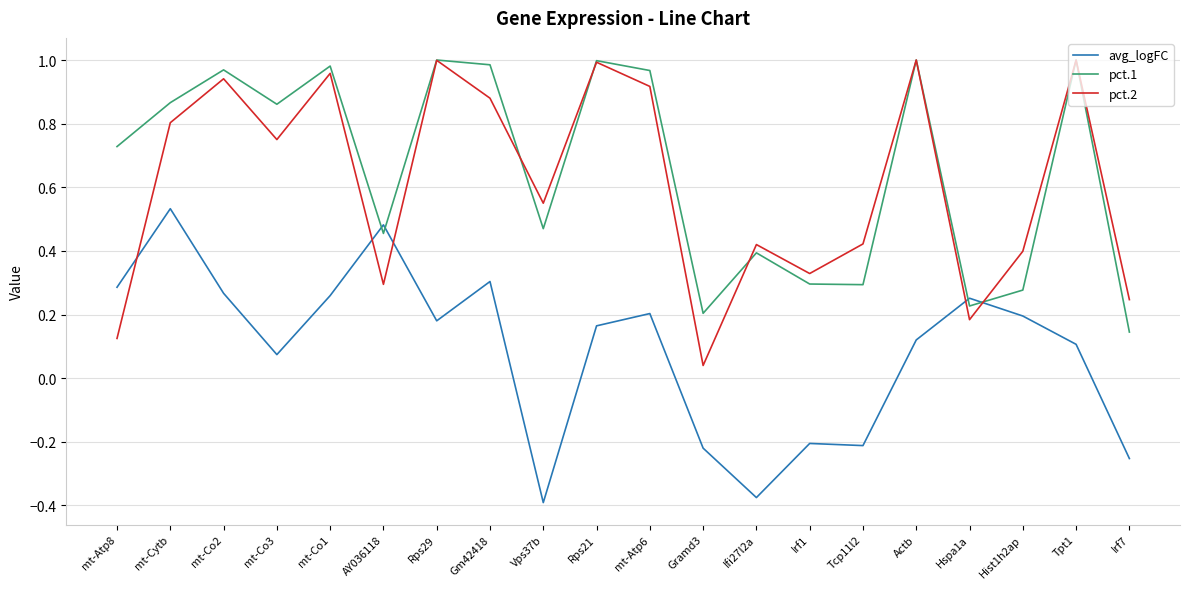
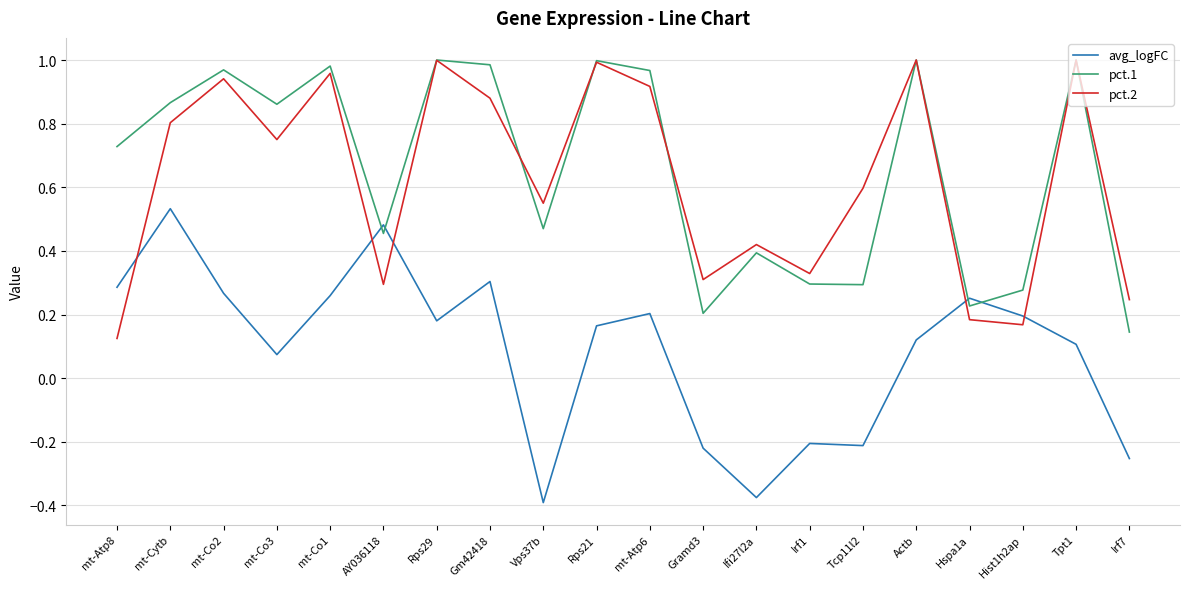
pct.2, Gramd3: 0.04 -> 0.31
pct.2, Tcp11l2: 0.42 -> 0.60
pct.2, Hist1h2ap: 0.40 -> 0.17
